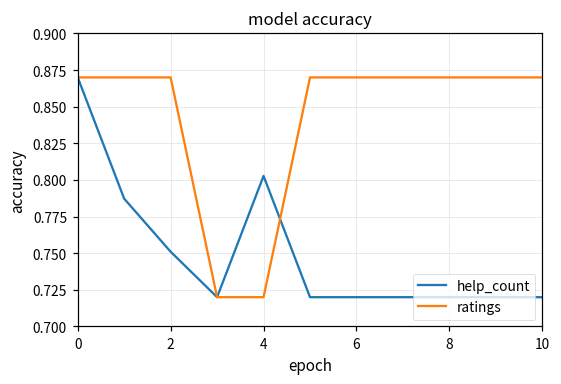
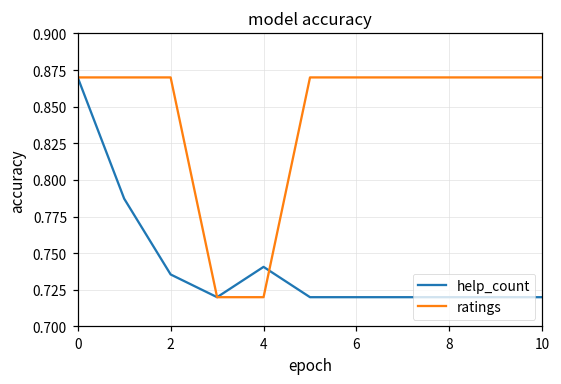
help_count, 2: 0.751 -> 0.736
help_count, 4: 0.803 -> 0.741
